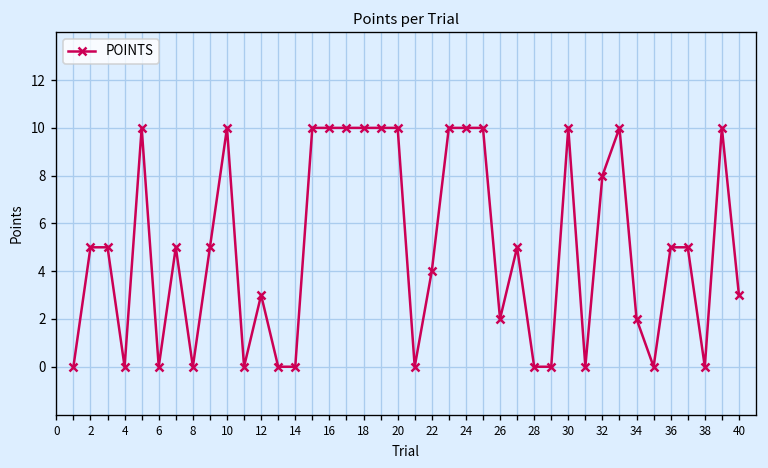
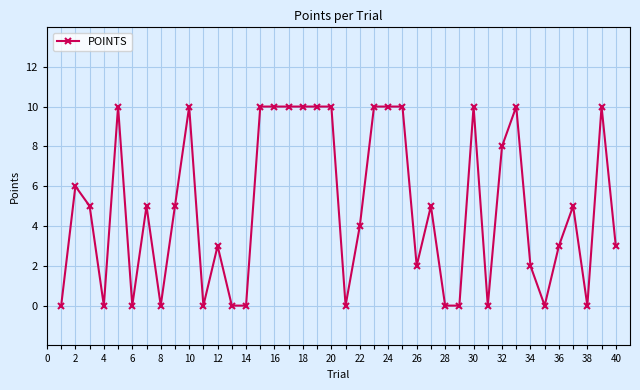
2: 5 -> 6
36: 5 -> 3
